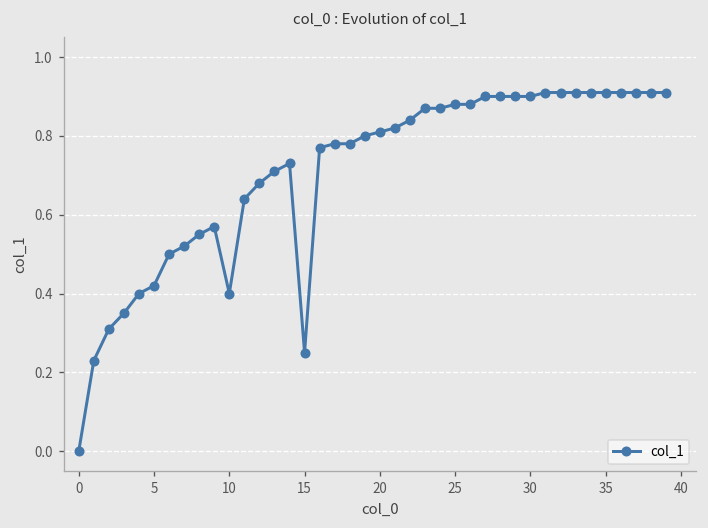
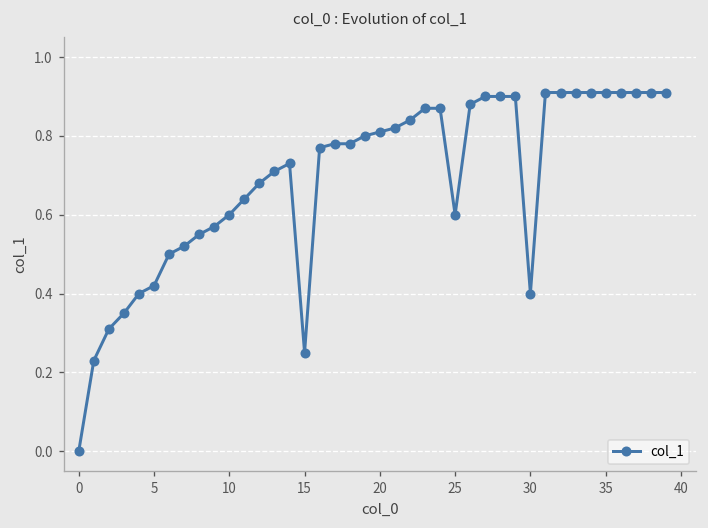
10: 0.4 -> 0.6
25: 0.88 -> 0.60
30: 0.9 -> 0.4
